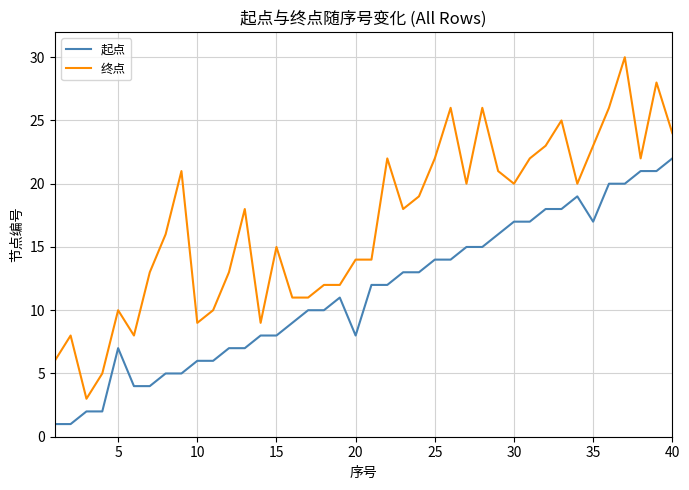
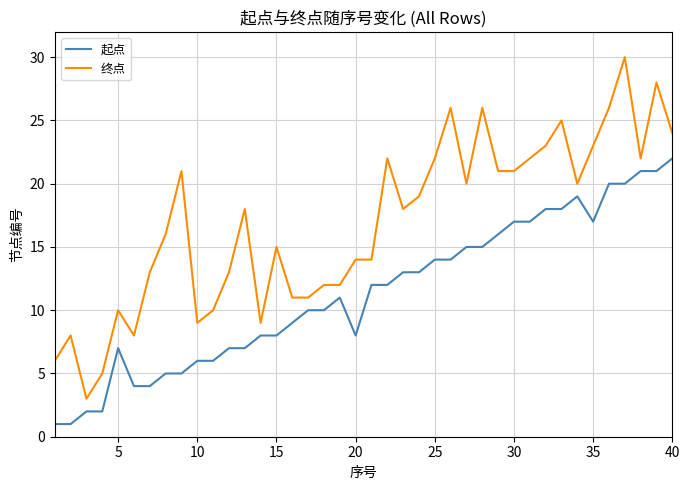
终点, 30: 20 -> 21
